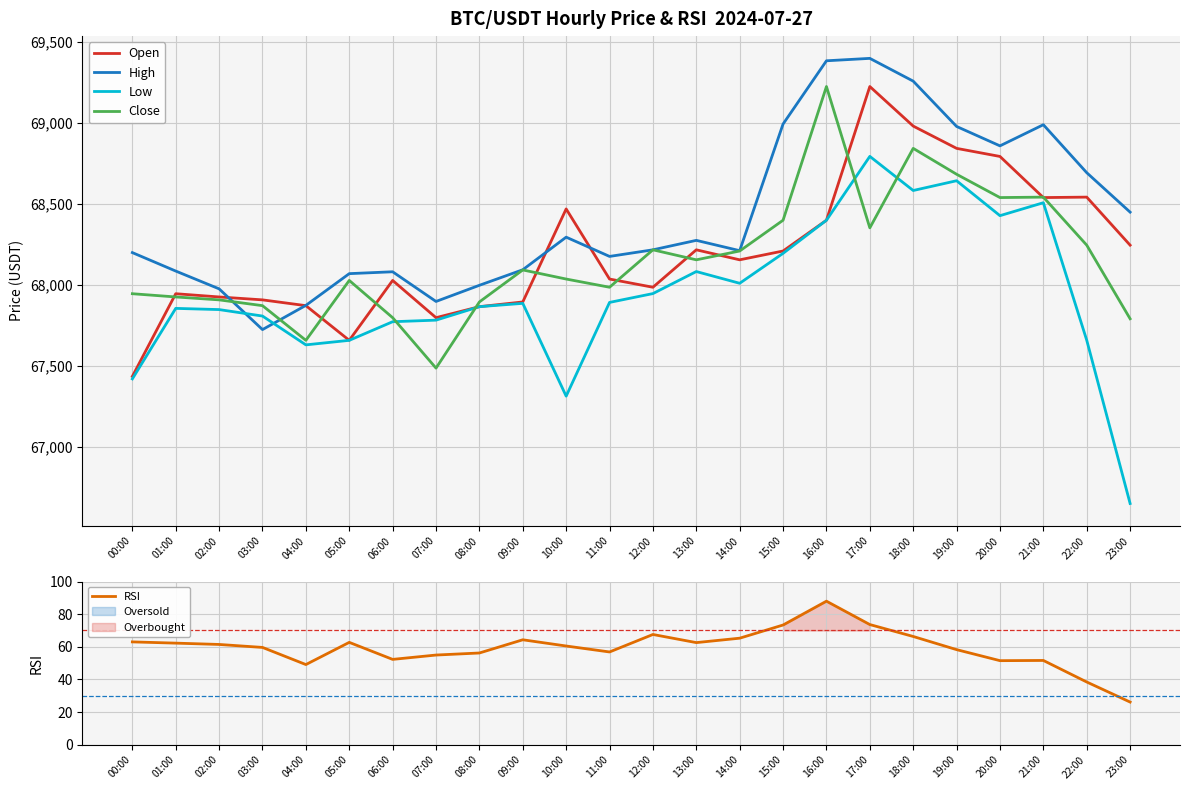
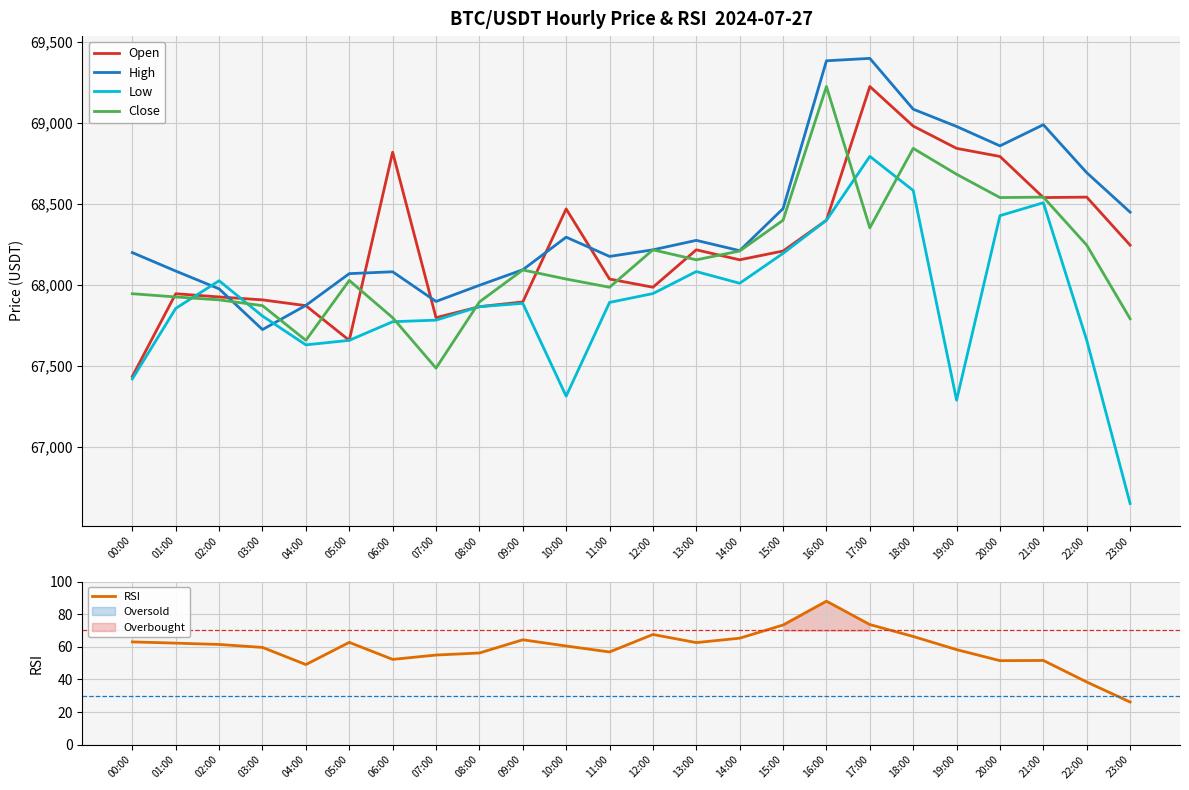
BTC/USDT Hourly Price & RSI 2024-07-27, Low, 02:00: 67,850 -> 68,030
BTC/USDT Hourly Price & RSI 2024-07-27, Open, 06:00: 68,030 -> 68,820
BTC/USDT Hourly Price & RSI 2024-07-27, High, 15:00: 68,990 -> 68,470
BTC/USDT Hourly Price & RSI 2024-07-27, High, 18:00: 69,260 -> 69,090
BTC/USDT Hourly Price & RSI 2024-07-27, Low, 19:00: 68,640 -> 67,290
